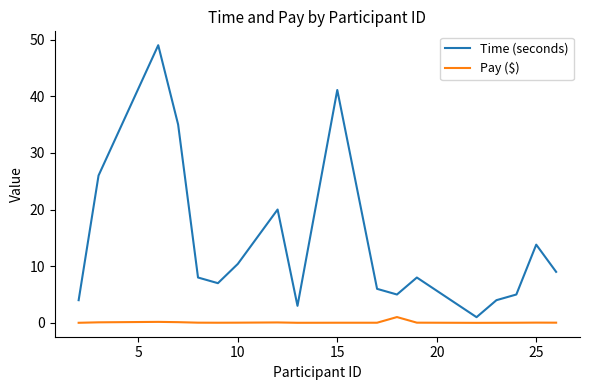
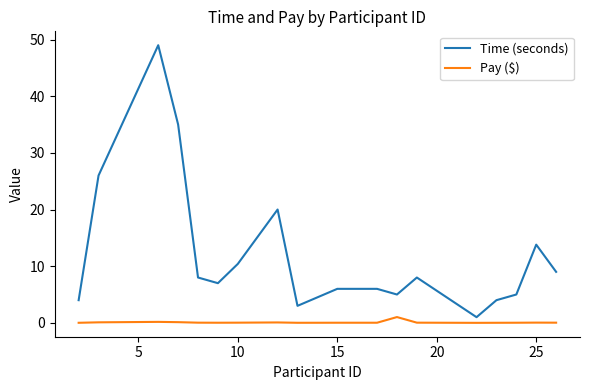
Time (seconds), 15: 41 -> 6
